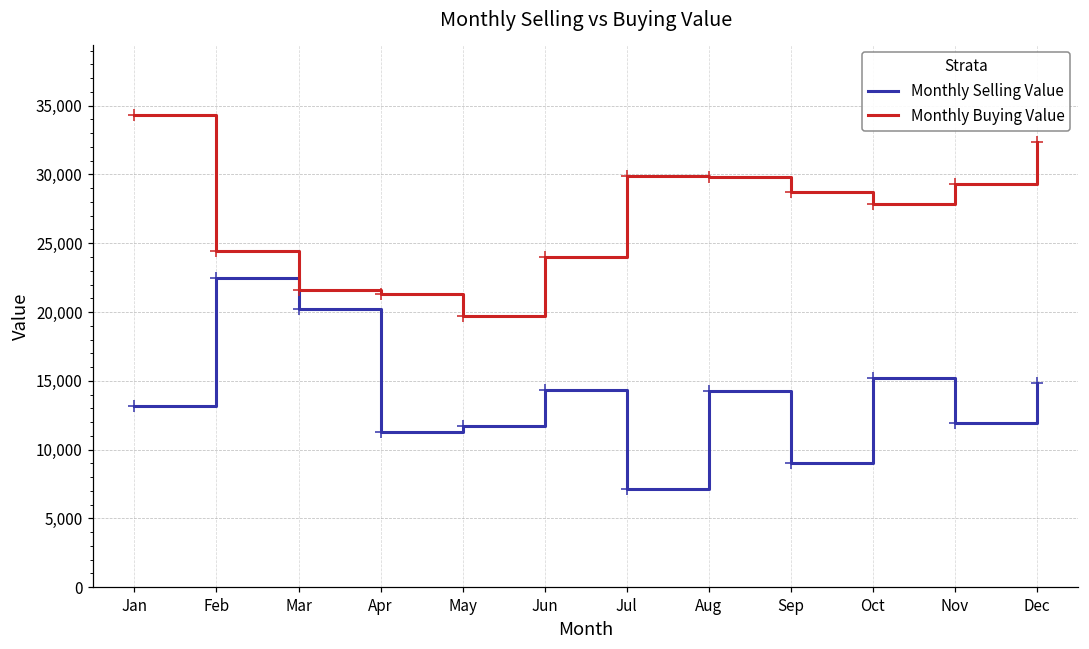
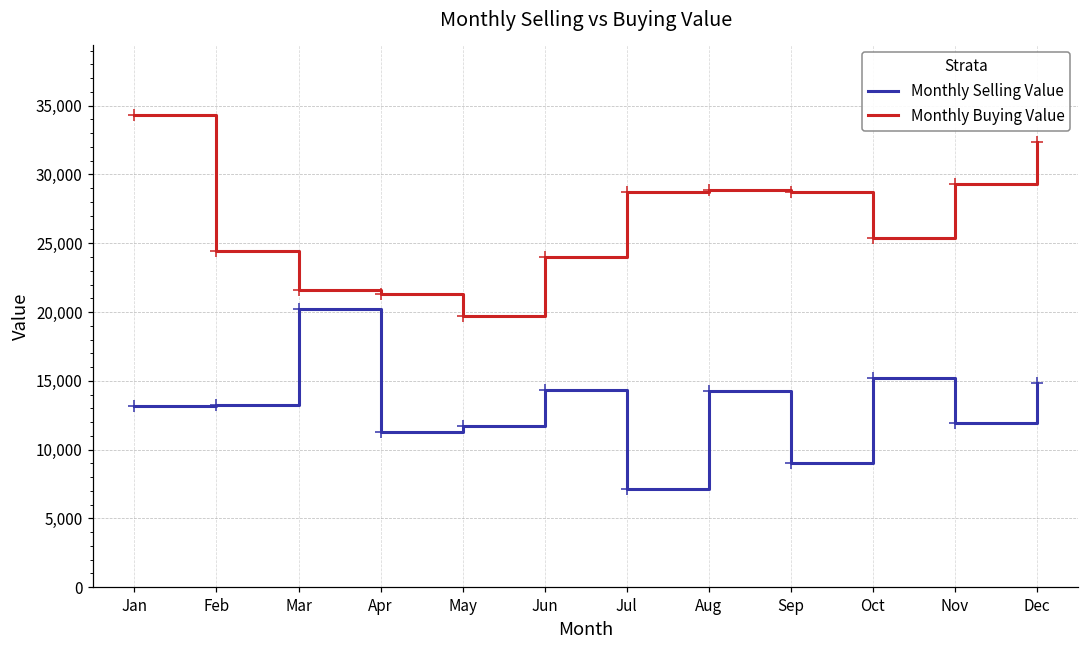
Monthly Selling Value, Feb: 22,500 -> 13,200
Monthly Buying Value, Jul: 29,900 -> 28,700
Monthly Buying Value, Aug: 29,800 -> 28,900
Monthly Buying Value, Oct: 27,800 -> 25,300
